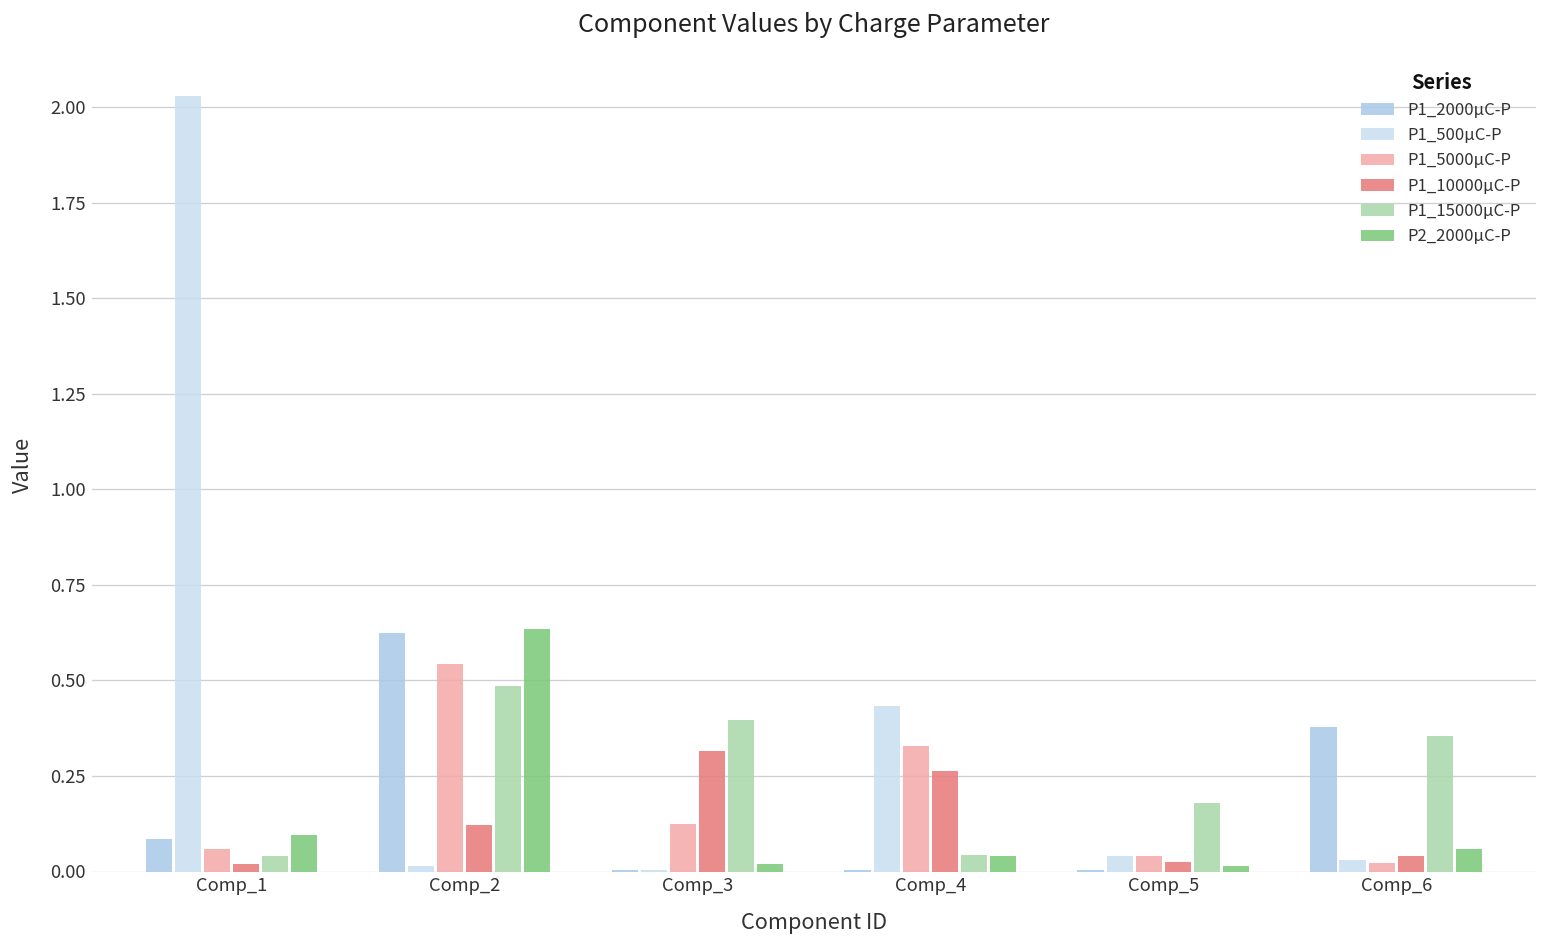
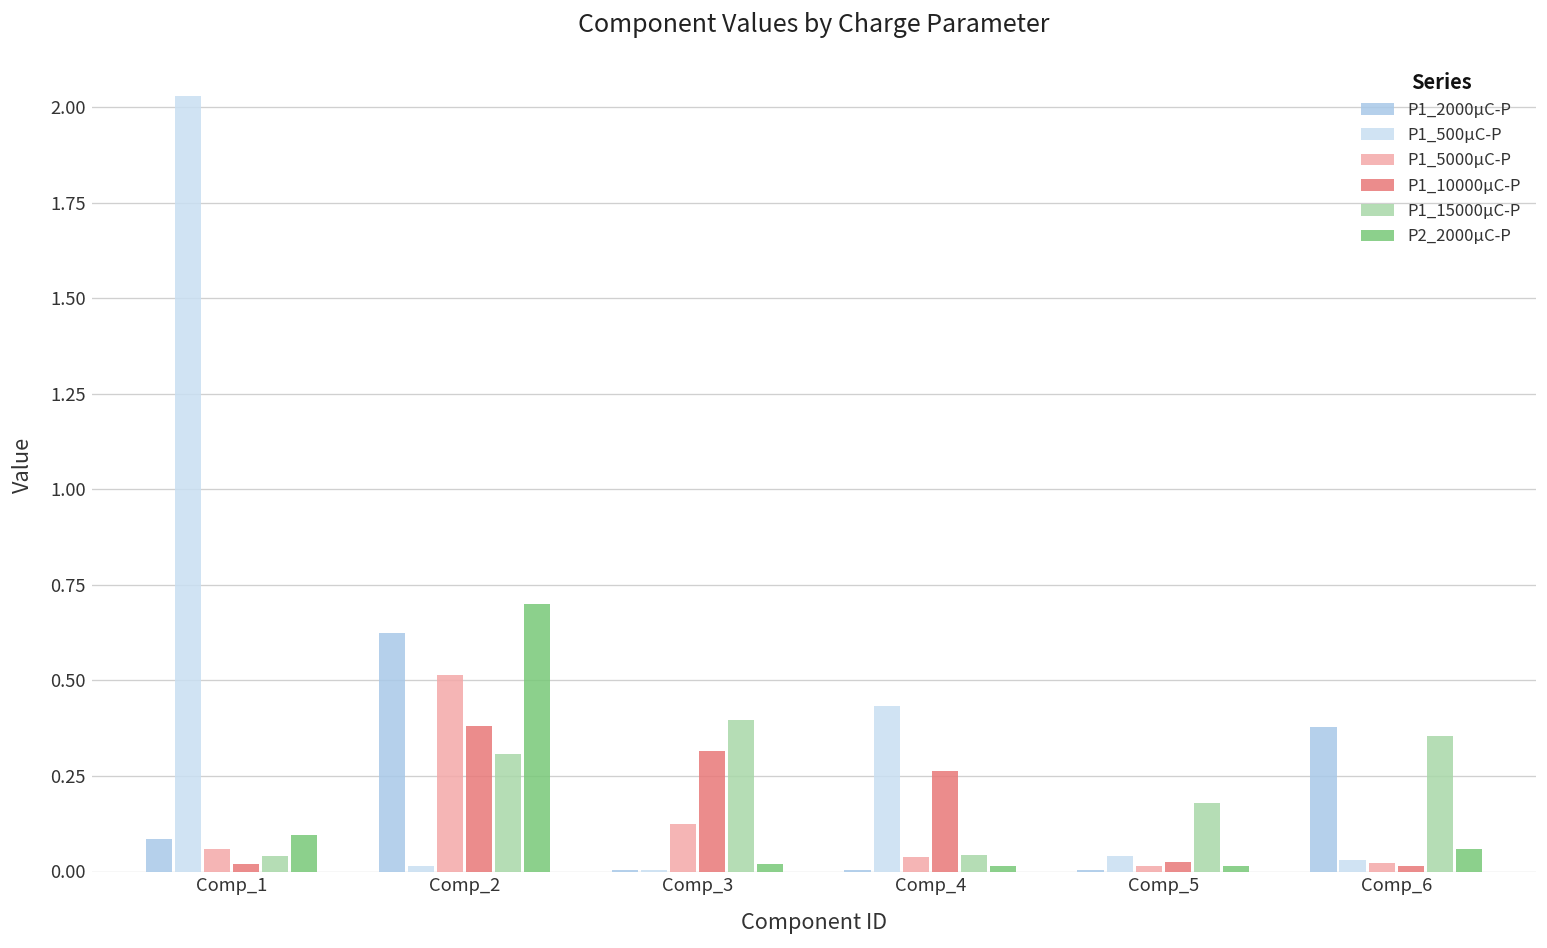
P1_5000μC-P, Comp_2: 0.54 -> 0.52
P1_10000μC-P, Comp_2: 0.12 -> 0.38
P1_15000μC-P, Comp_2: 0.49 -> 0.31
P2_2000μC-P, Comp_2: 0.63 -> 0.70
P1_5000μC-P, Comp_4: 0.33 -> 0.04
P2_2000μC-P, Comp_4: 0.04 -> 0.02
P1_5000μC-P, Comp_5: 0.04 -> 0.02
P1_10000μC-P, Comp_6: 0.04 -> 0.01
